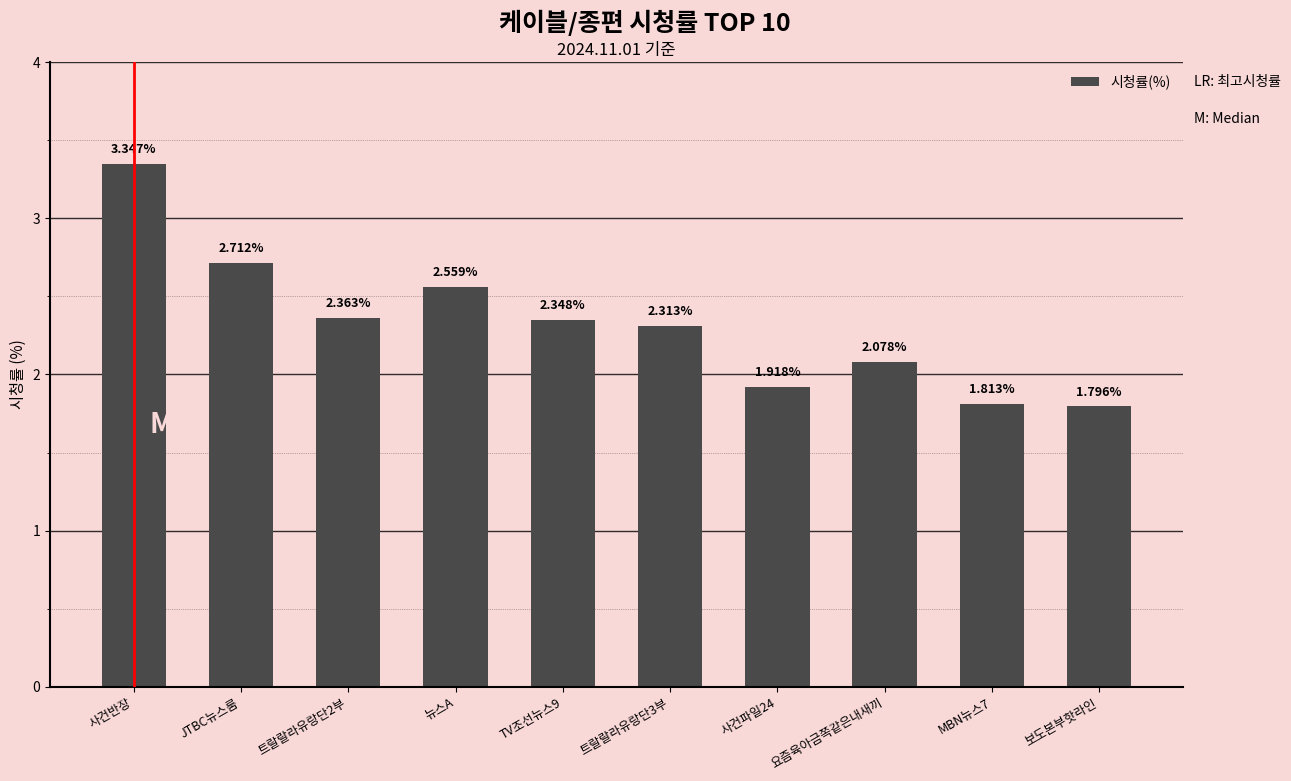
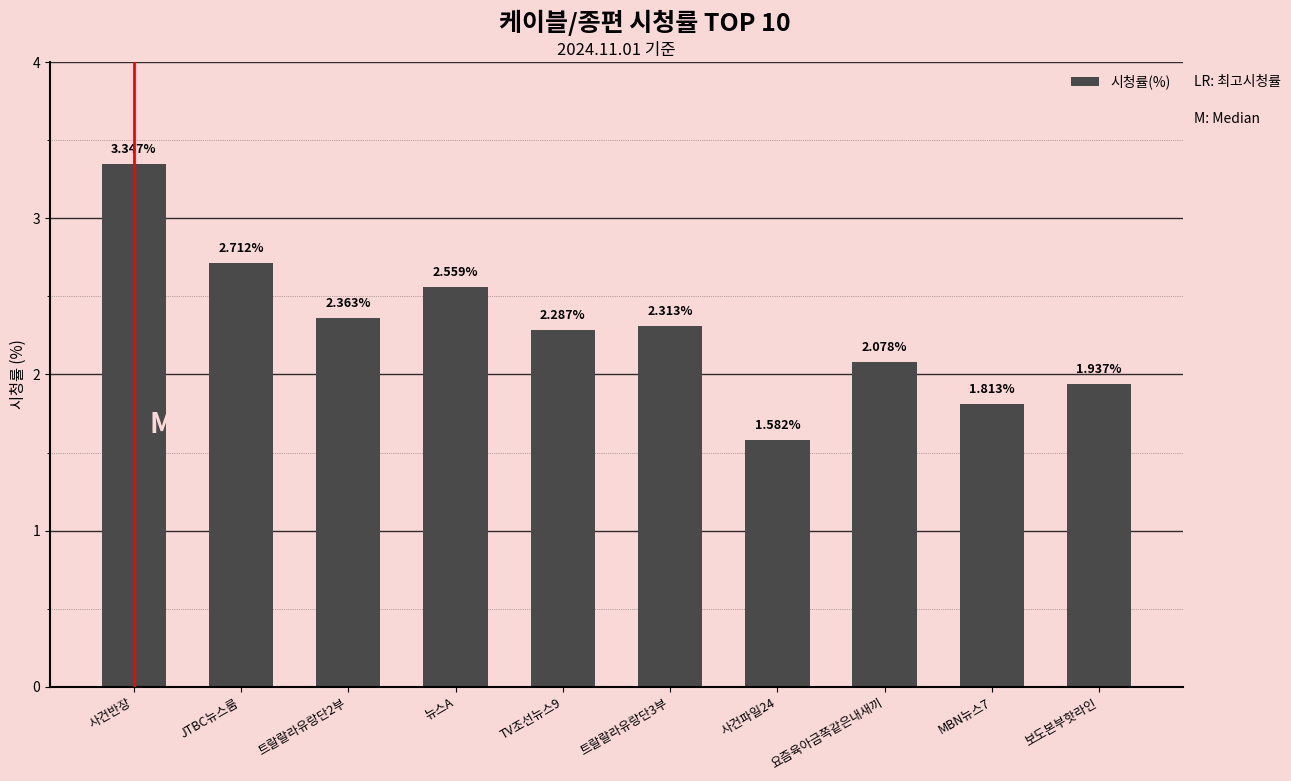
TV조선뉴스9: 2.348% -> 2.287%
사건파일24: 1.918% -> 1.582%
보도본부핫라인: 1.796% -> 1.937%
